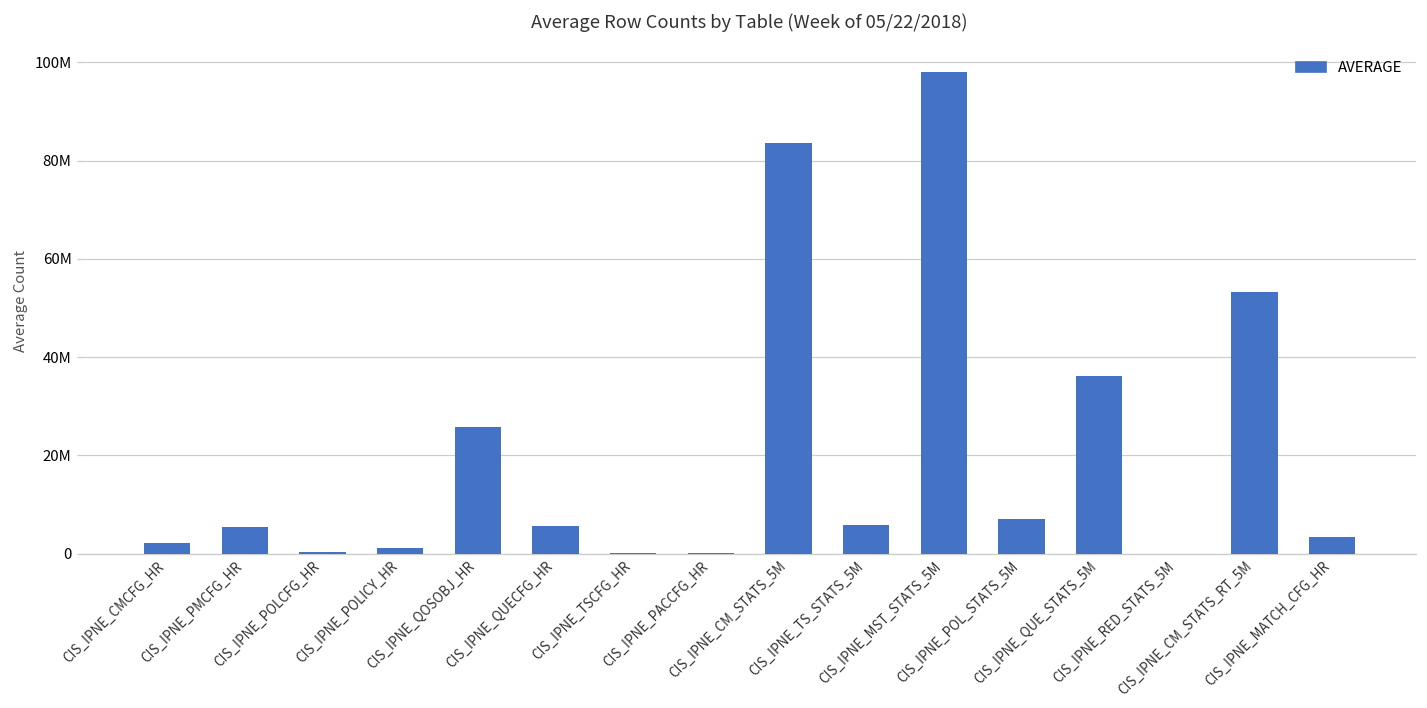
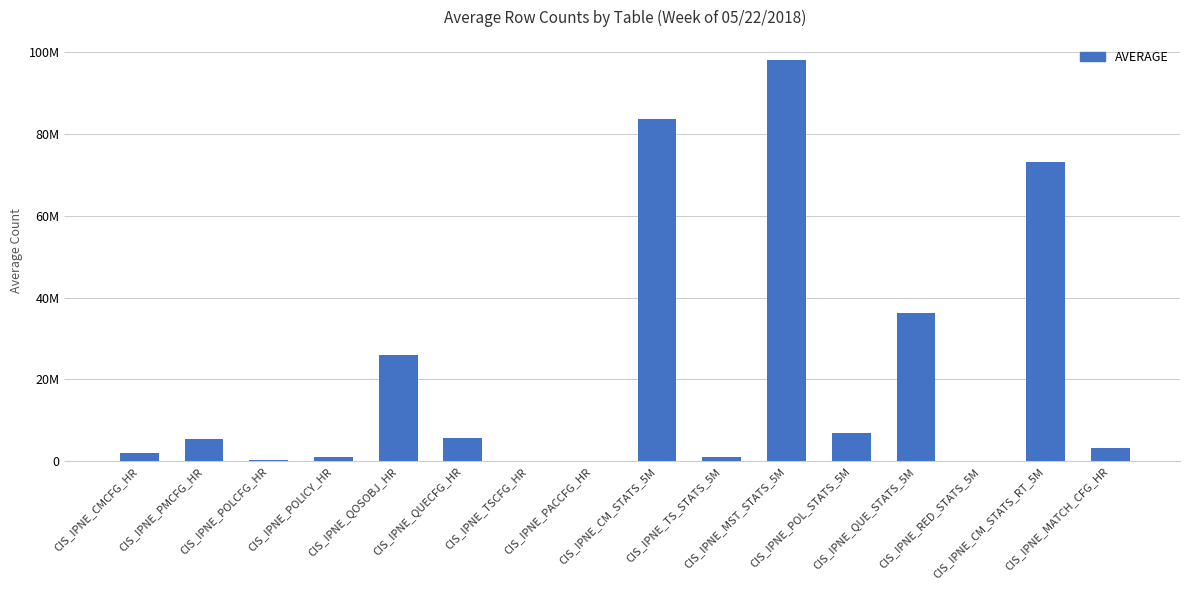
CIS_IPNE_TS_STATS_5M: 6000000 -> 1000000
CIS_IPNE_CM_STATS_RT_5M: 53000000 -> 73000000
